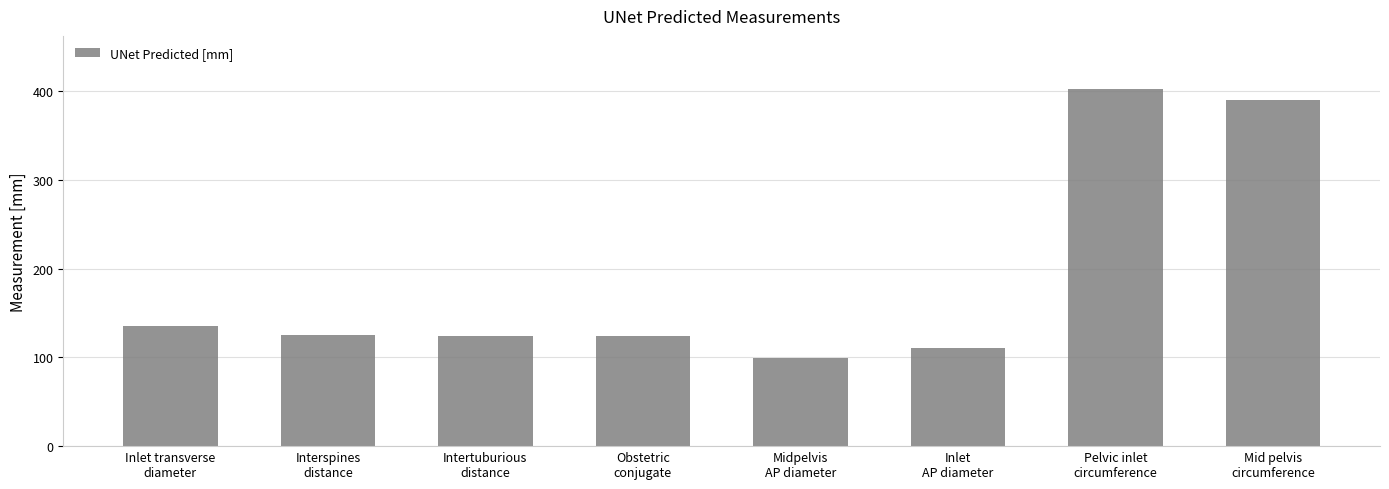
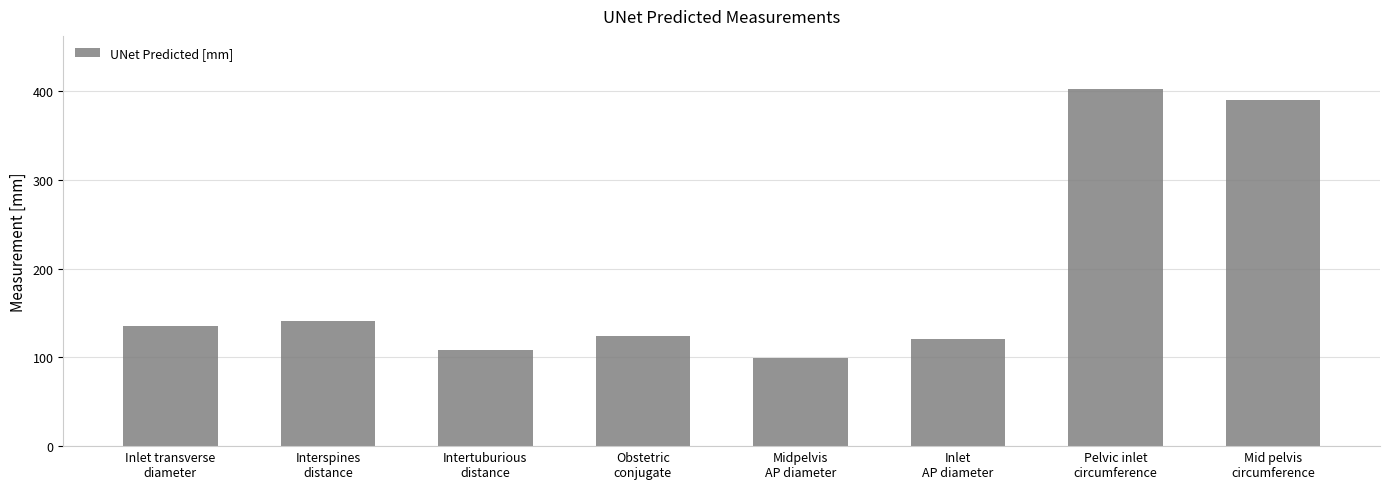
Interspines distance: 130 -> 140
Intertuburious distance: 120 -> 110
Inlet AP diameter: 110 -> 120
